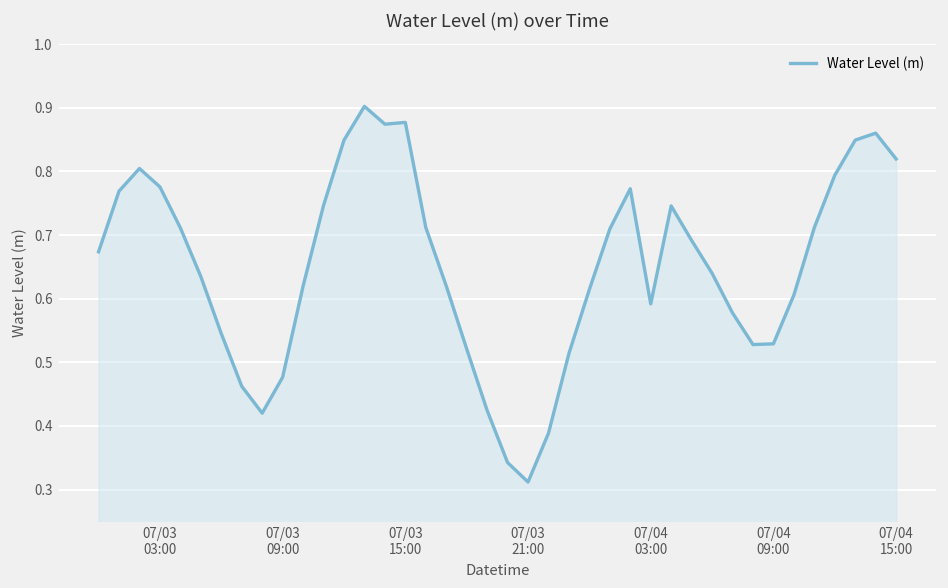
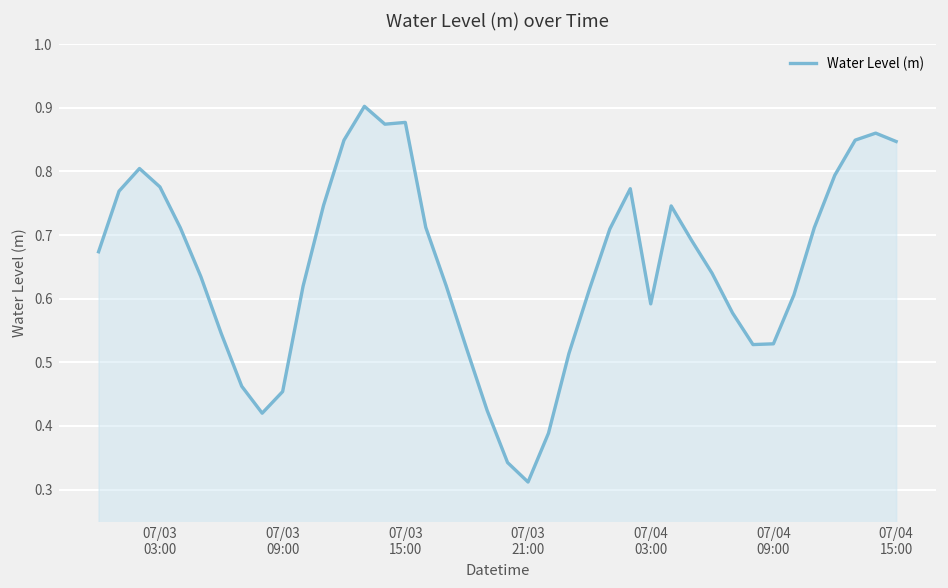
07/03 09:00: 0.48 -> 0.45
07/04 15:00: 0.82 -> 0.85
